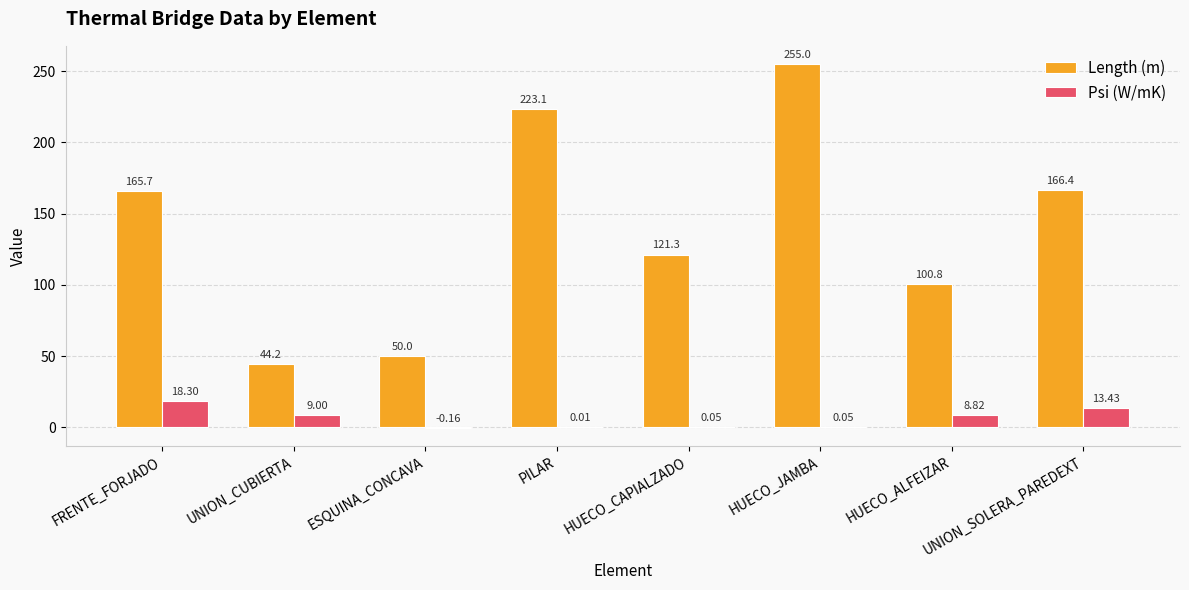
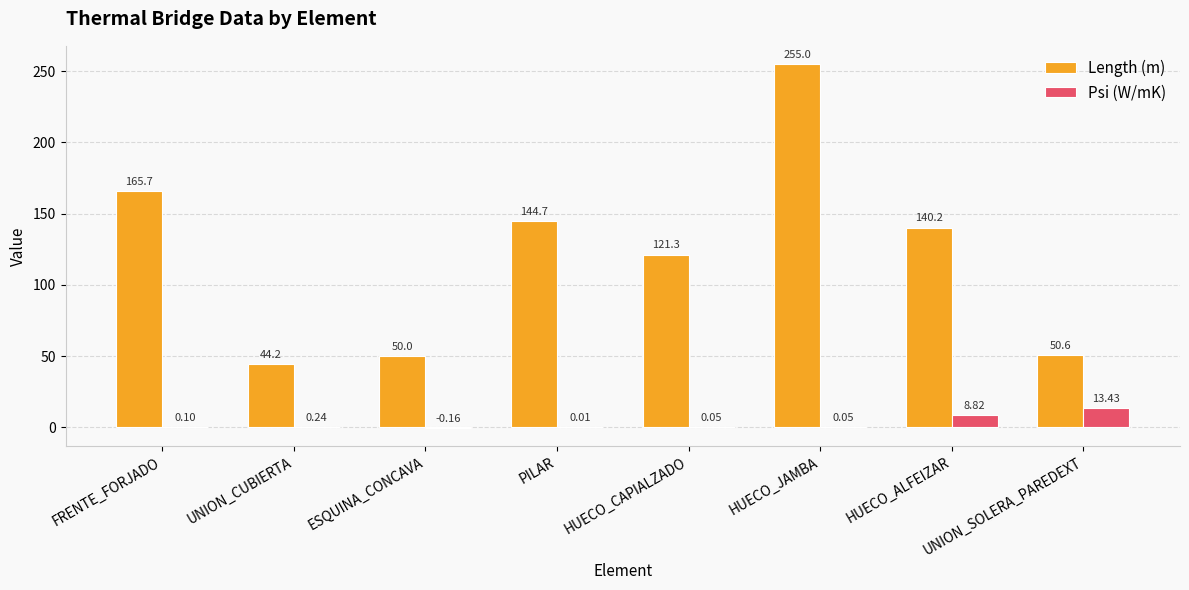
Psi (W/mK), FRENTE_FORJADO: 18.30 -> 0.10
Psi (W/mK), UNION_CUBIERTA: 9.00 -> 0.24
Length (m), PILAR: 223.1 -> 144.7
Length (m), HUECO_ALFEIZAR: 100.8 -> 140.2
Length (m), UNION_SOLERA_PAREDEXT: 166.4 -> 50.6
